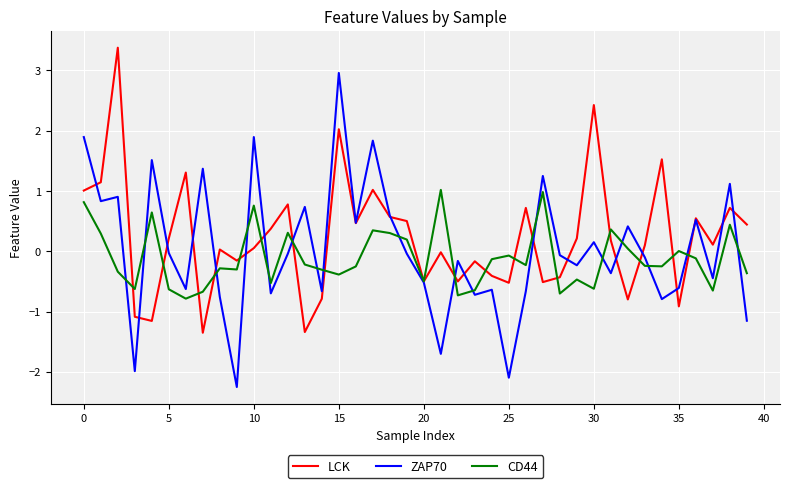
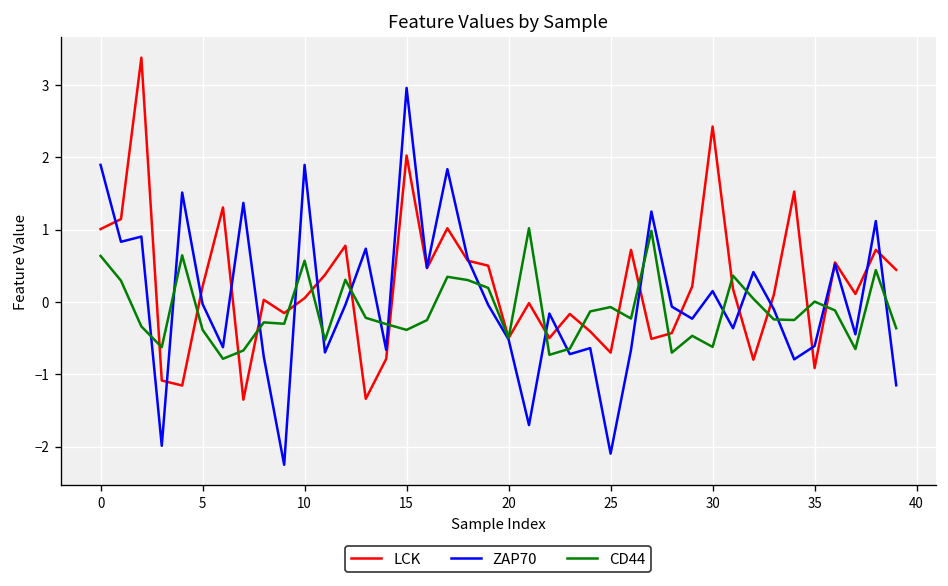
CD44, 0: 0.8 -> 0.6
CD44, 5: -0.6 -> -0.4
CD44, 10: 0.8 -> 0.6
LCK, 25: -0.5 -> -0.7
